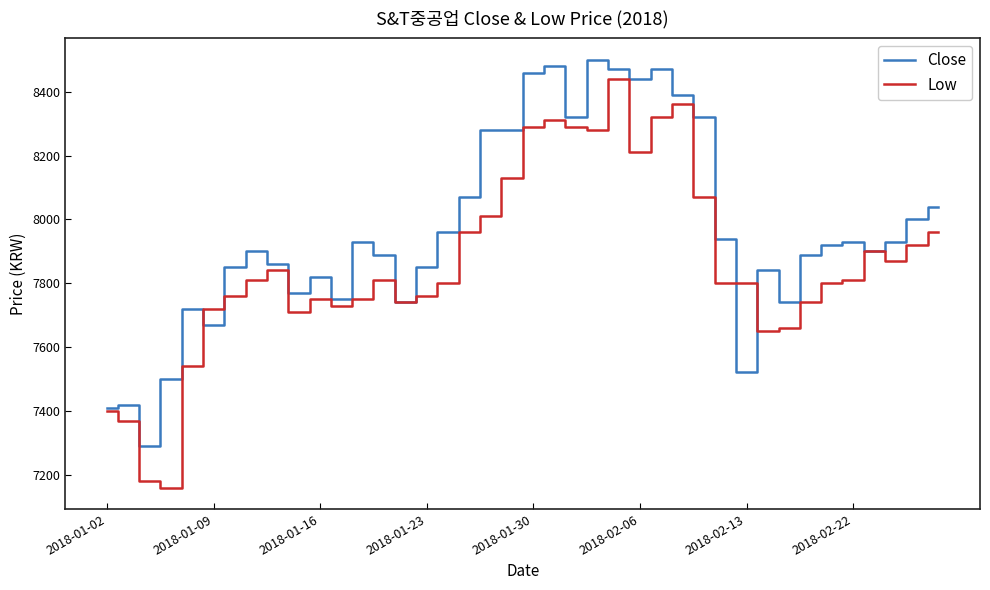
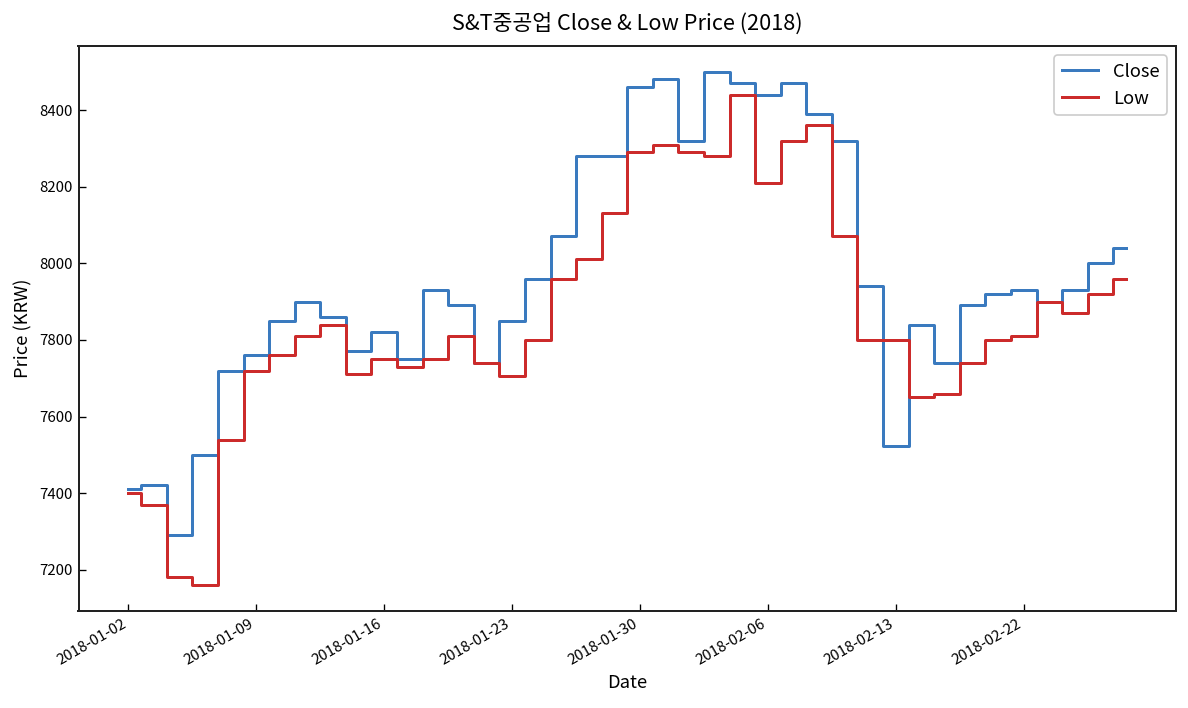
Close, 2018-01-09: 7670 -> 7760
Low, 2018-01-23: 7760 -> 7710
